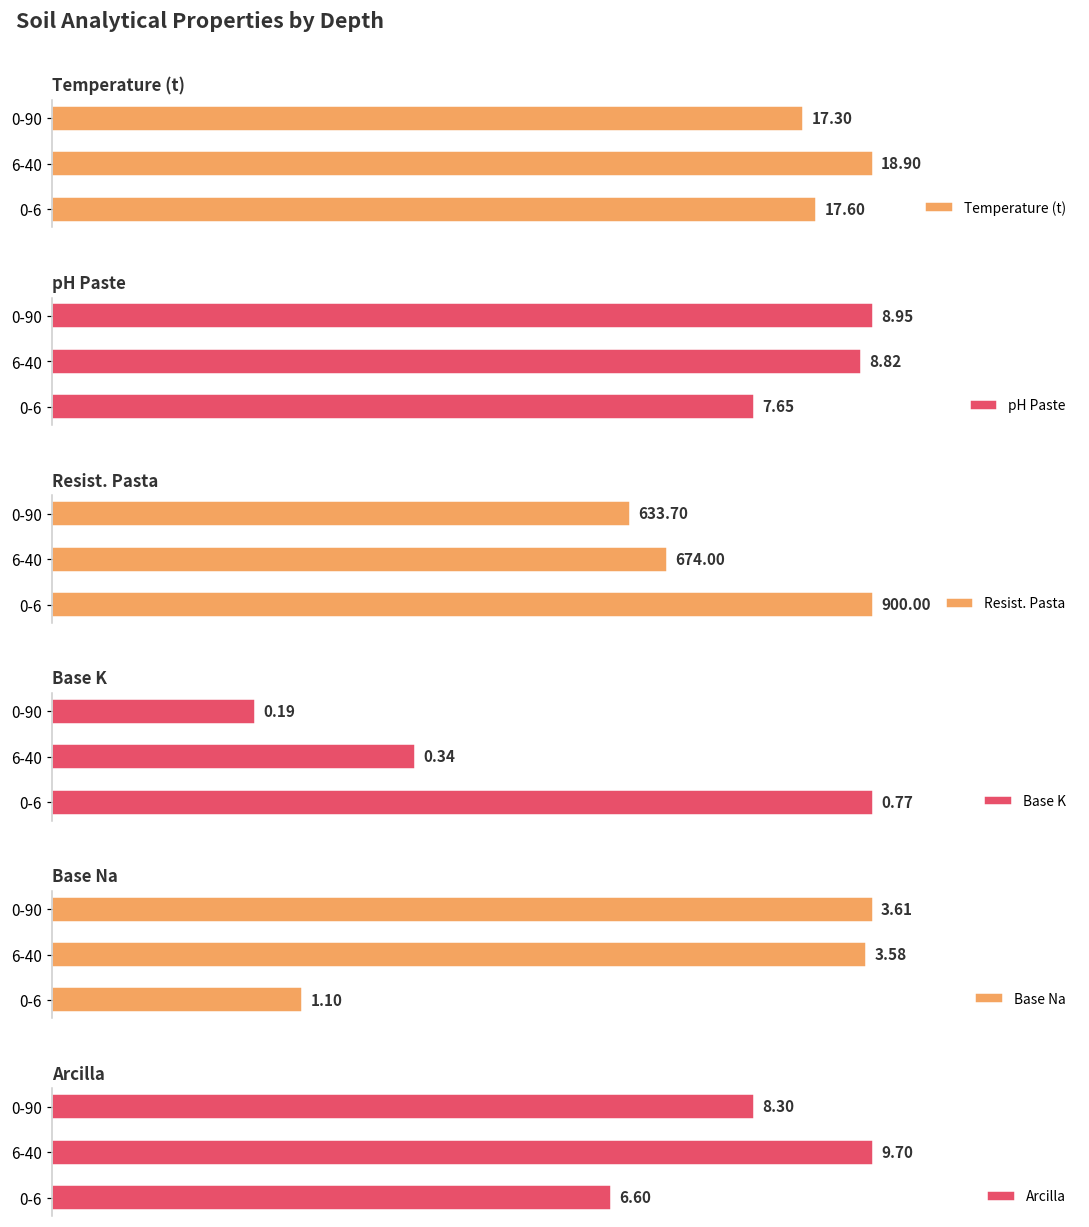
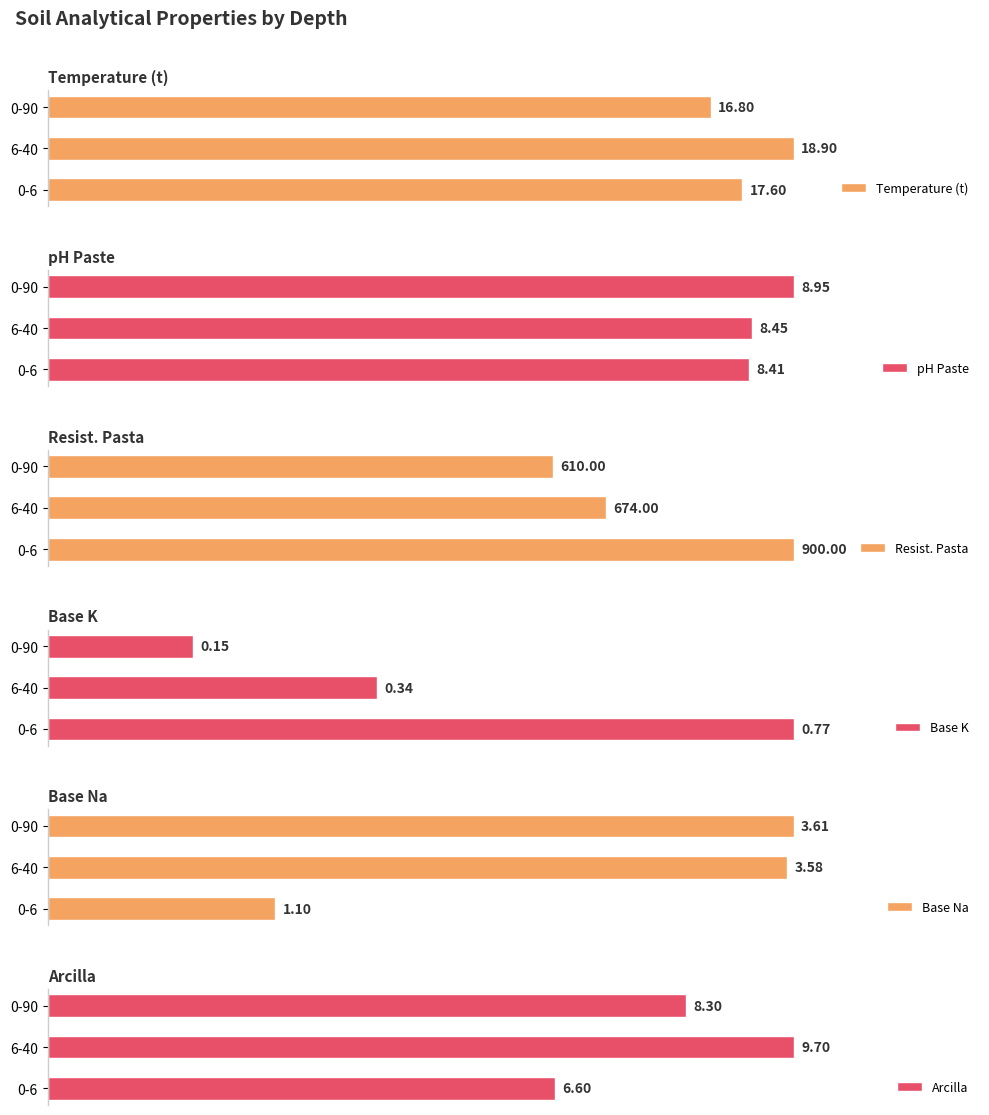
Temperature (t), 0-90: 17.30 -> 16.80
pH Paste, 6-40: 8.82 -> 8.45
pH Paste, 0-6: 7.65 -> 8.41
Resist. Pasta, 0-90: 633.70 -> 610.00
Base K, 0-90: 0.19 -> 0.15
